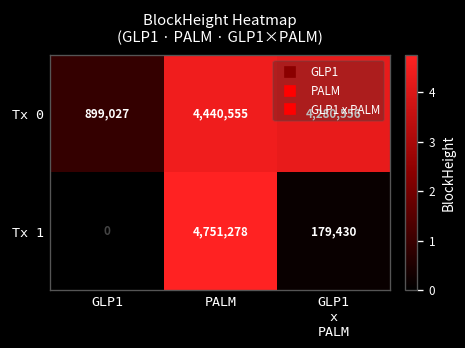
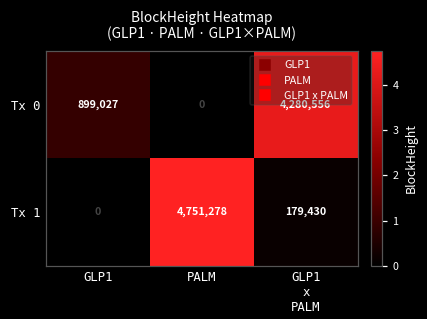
Tx 0, PALM: 4,440,555 -> 0
